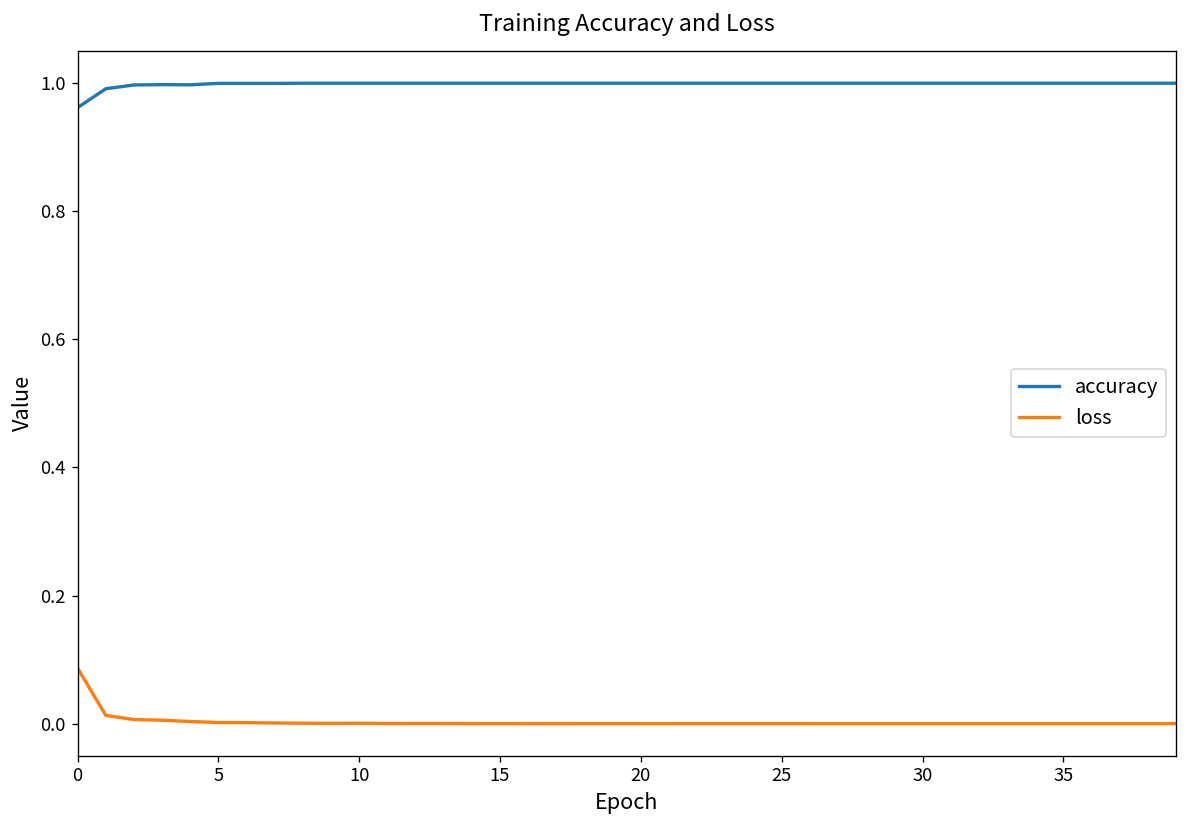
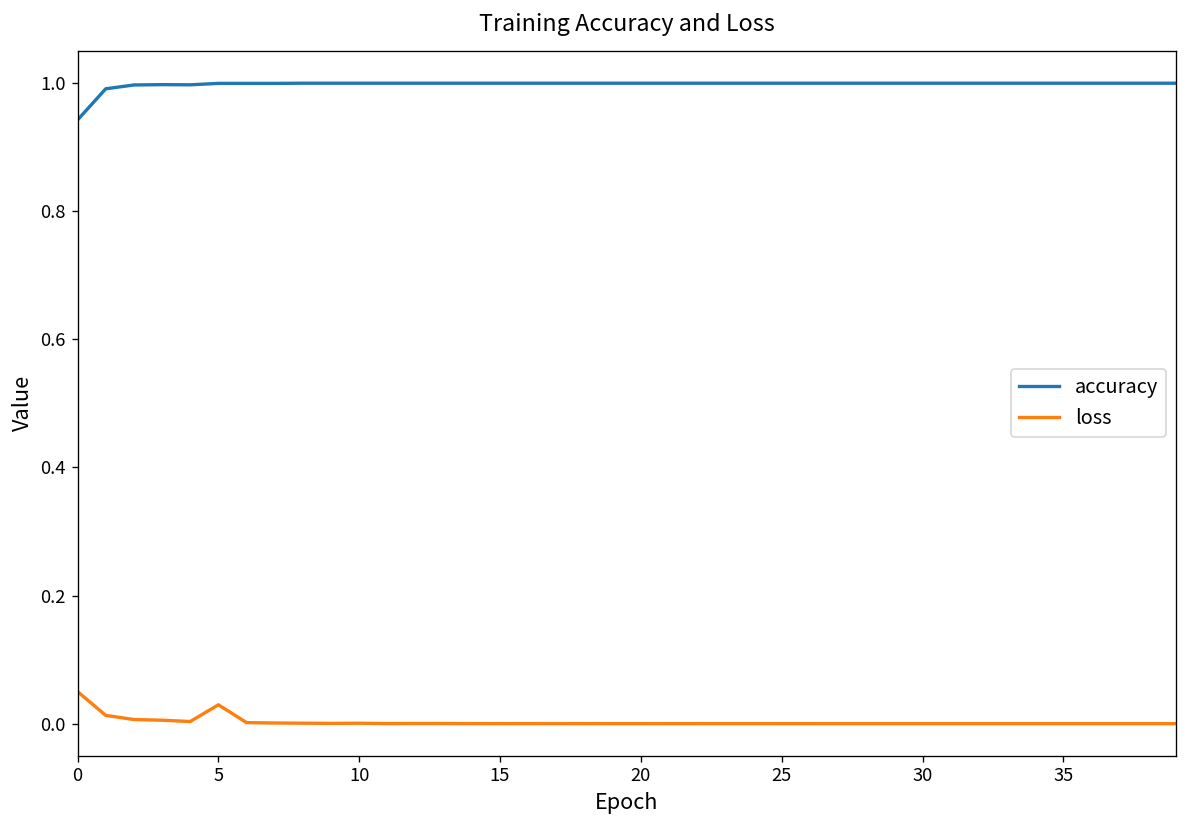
accuracy, 0: 0.96 -> 0.94
loss, 0: 0.09 -> 0.05
loss, 5: 0.00 -> 0.03
